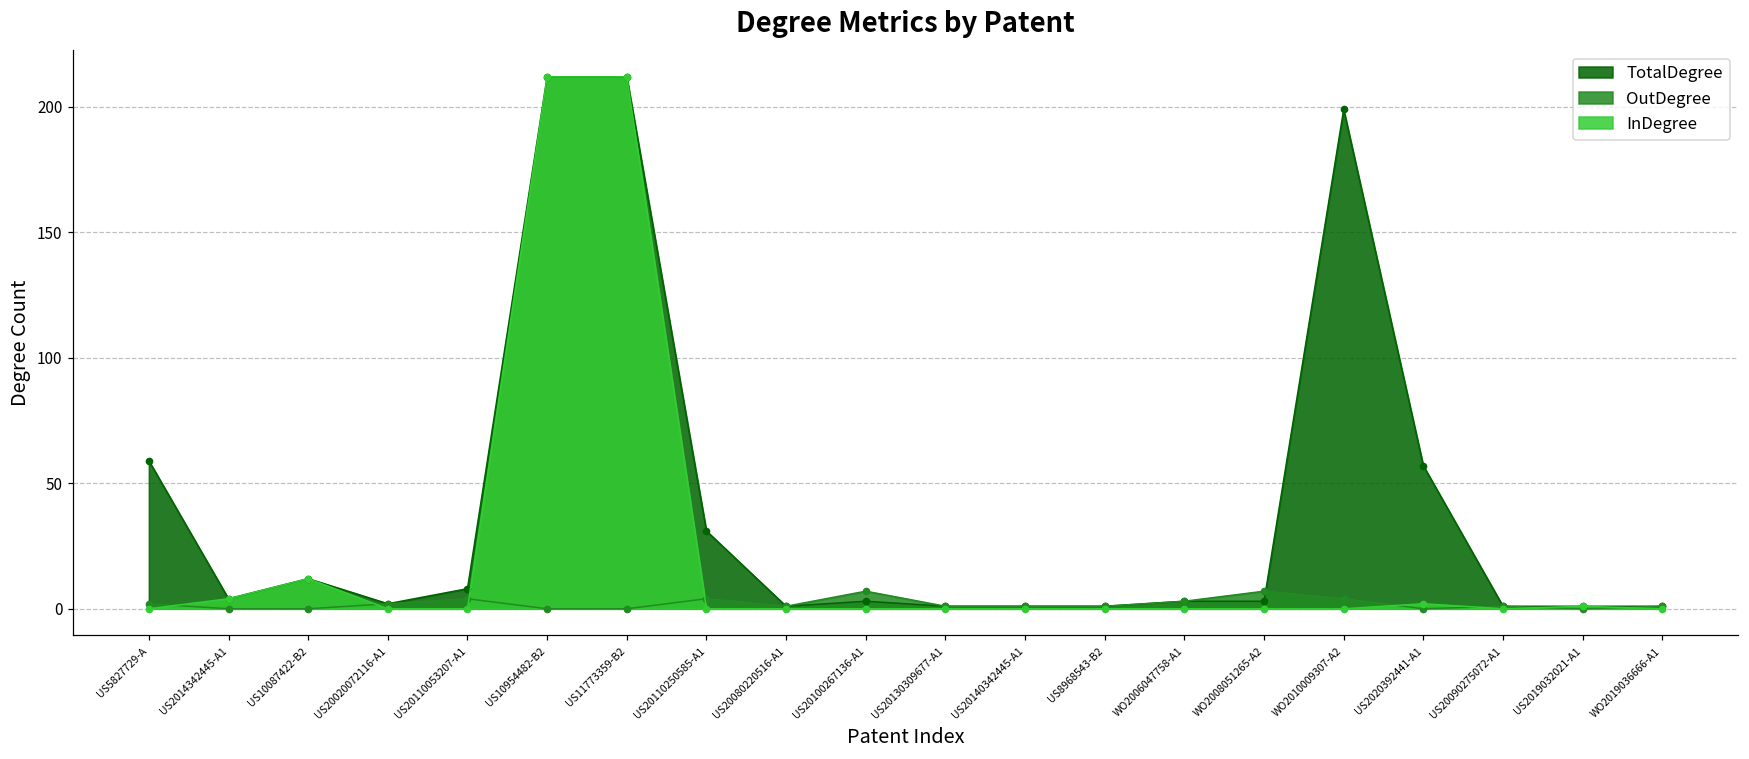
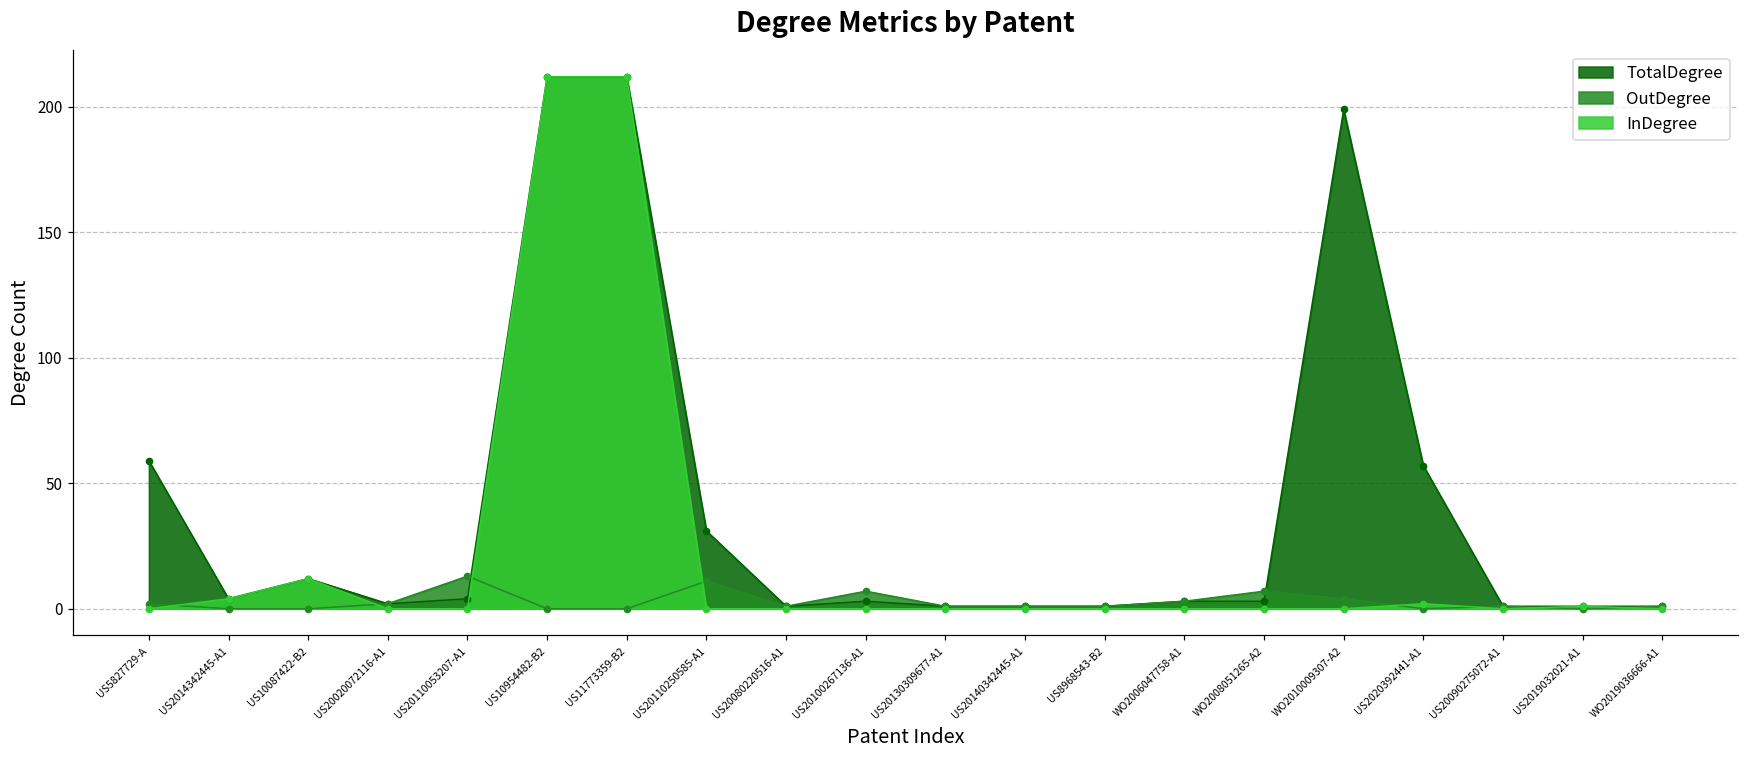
TotalDegree, US20110053207-A1: 8 -> 4
OutDegree, US20110053207-A1: 4 -> 13
OutDegree, US20110250585-A1: 4 -> 11
